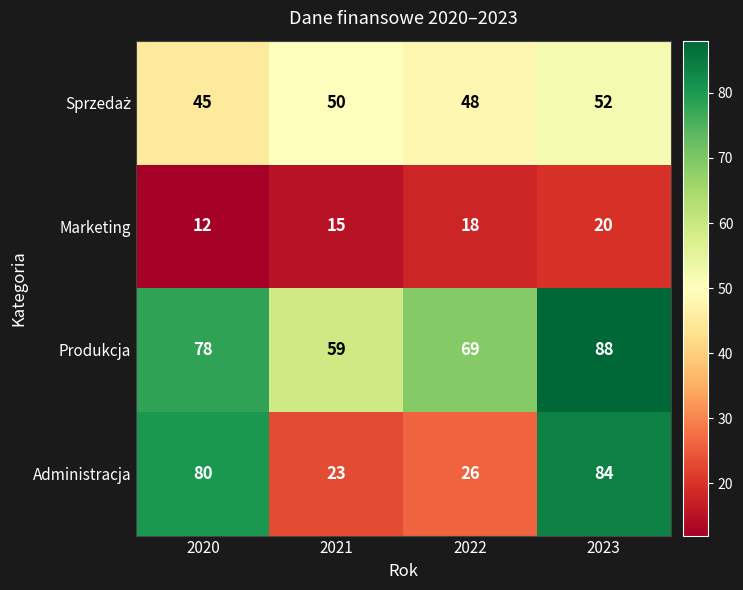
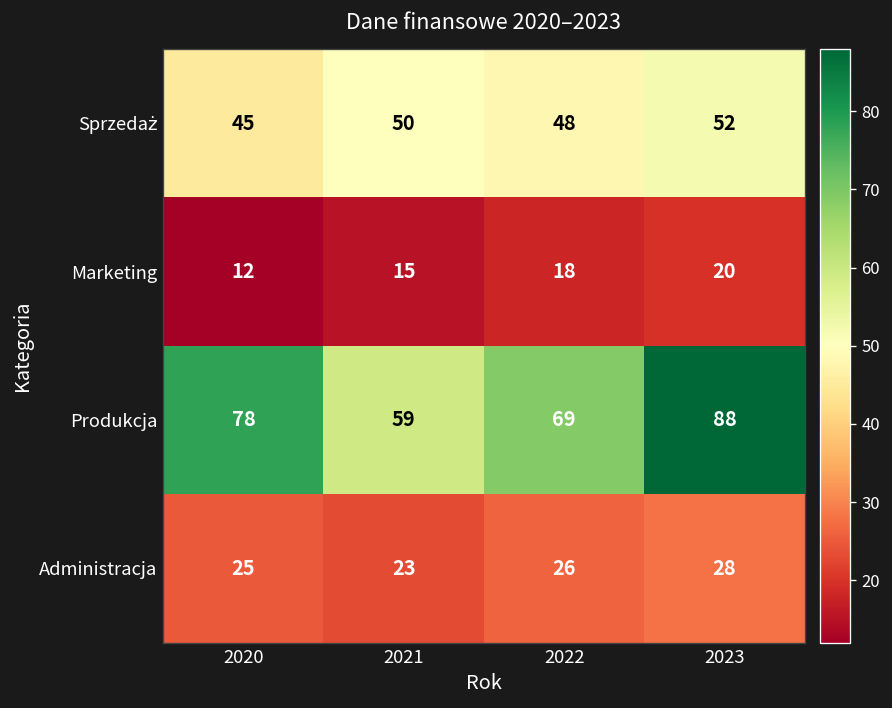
Administracja, 2020: 80 -> 25
Administracja, 2023: 84 -> 28
